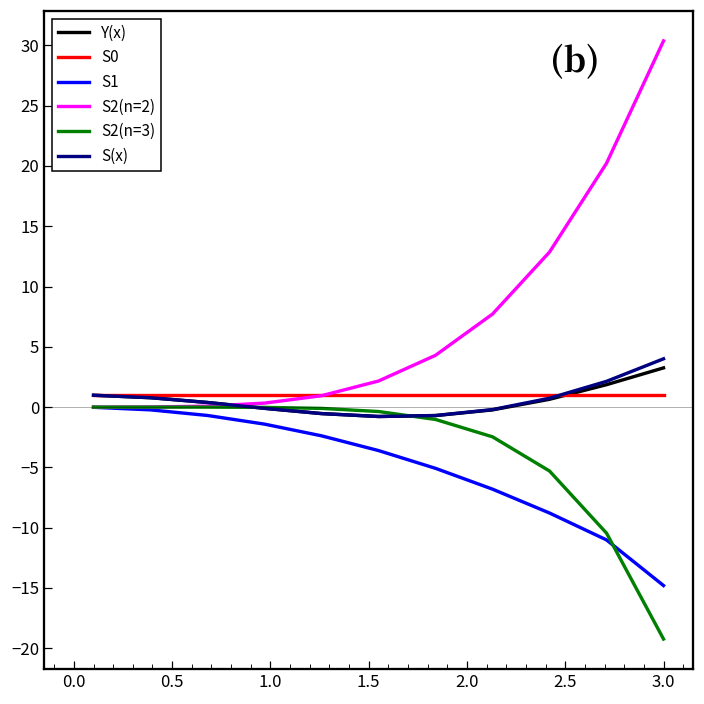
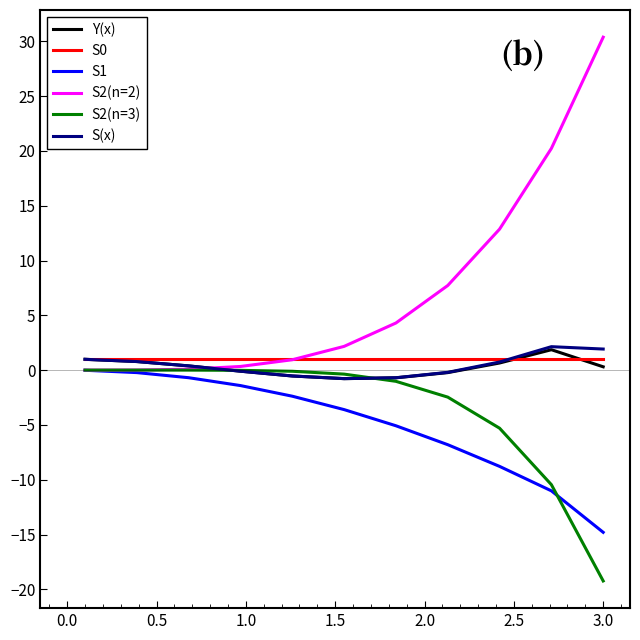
Y(x), 3.0: 3.3 -> 0.3
S(x), 3.0: 4.0 -> 1.9
